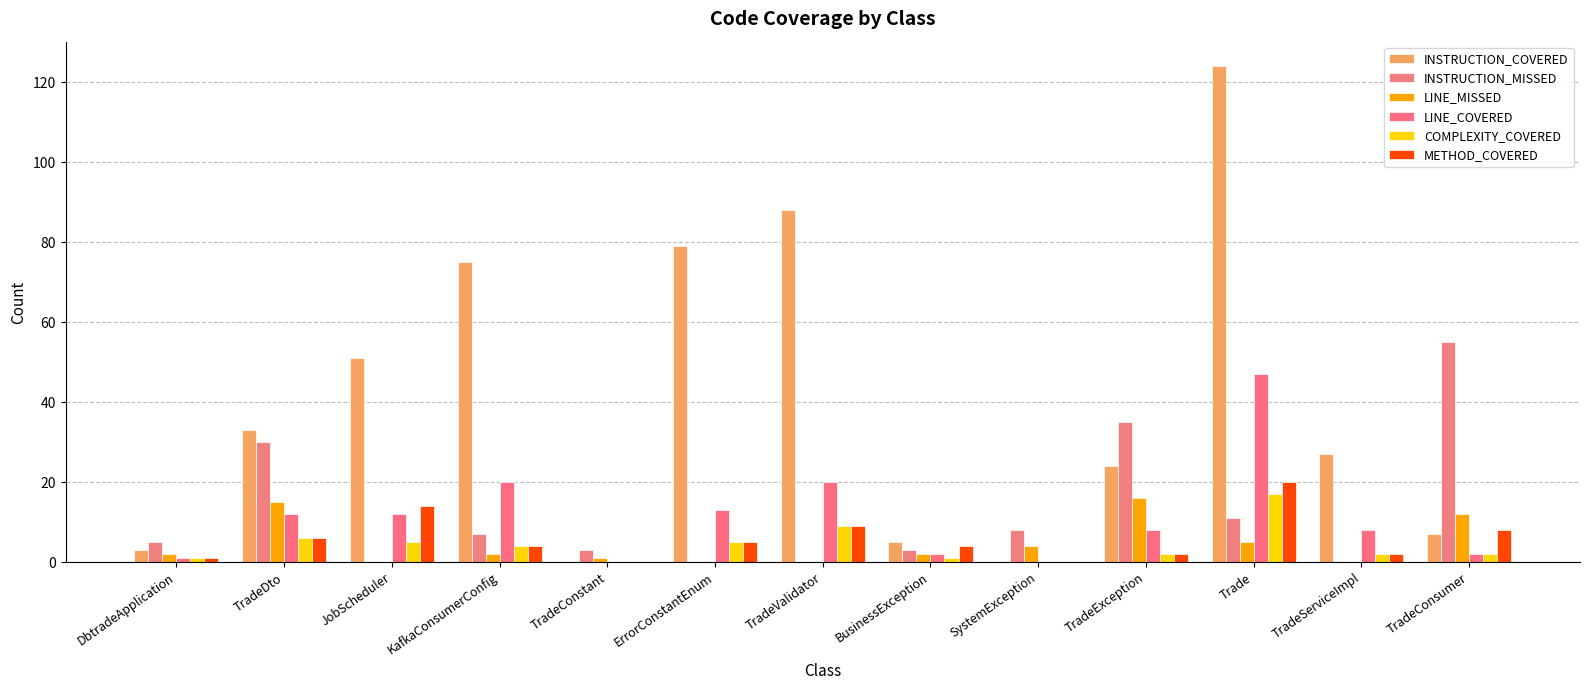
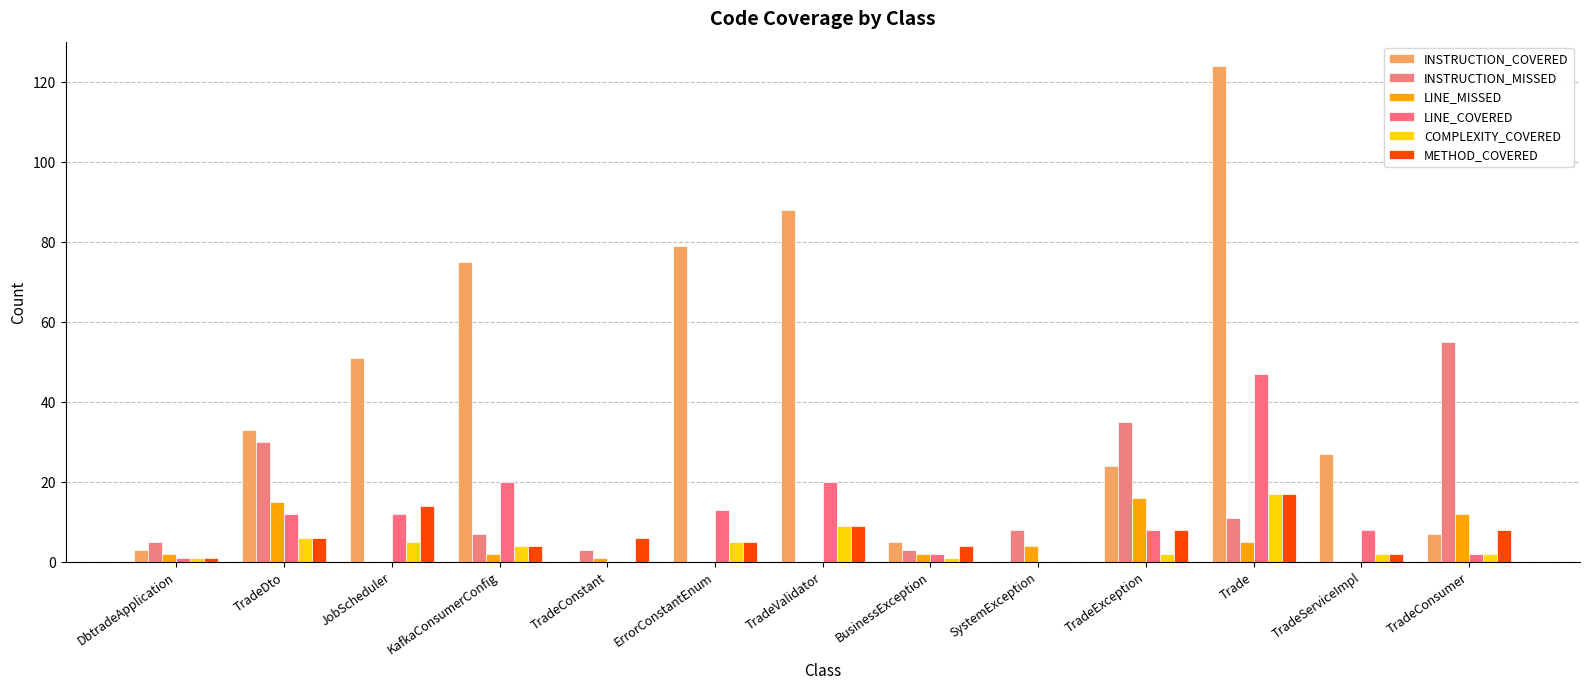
METHOD_COVERED, TradeConstant: 0 -> 6
METHOD_COVERED, TradeException: 2 -> 8
METHOD_COVERED, Trade: 20 -> 17
